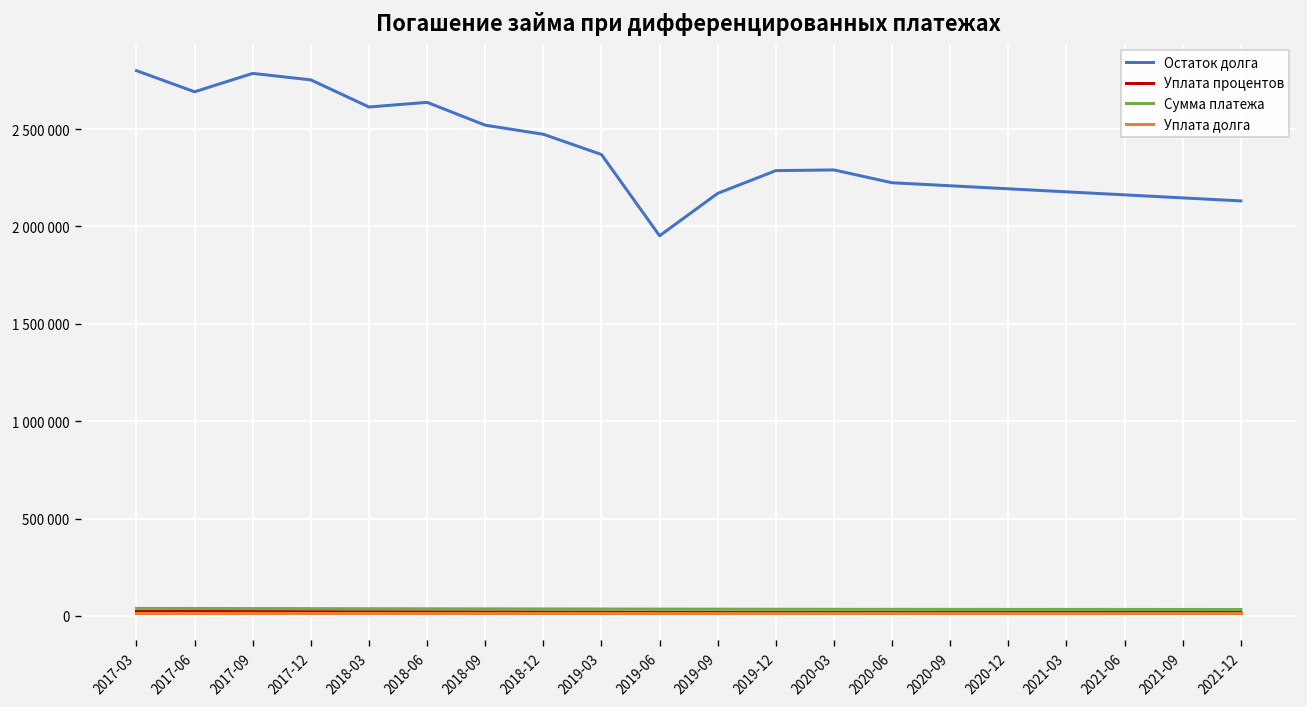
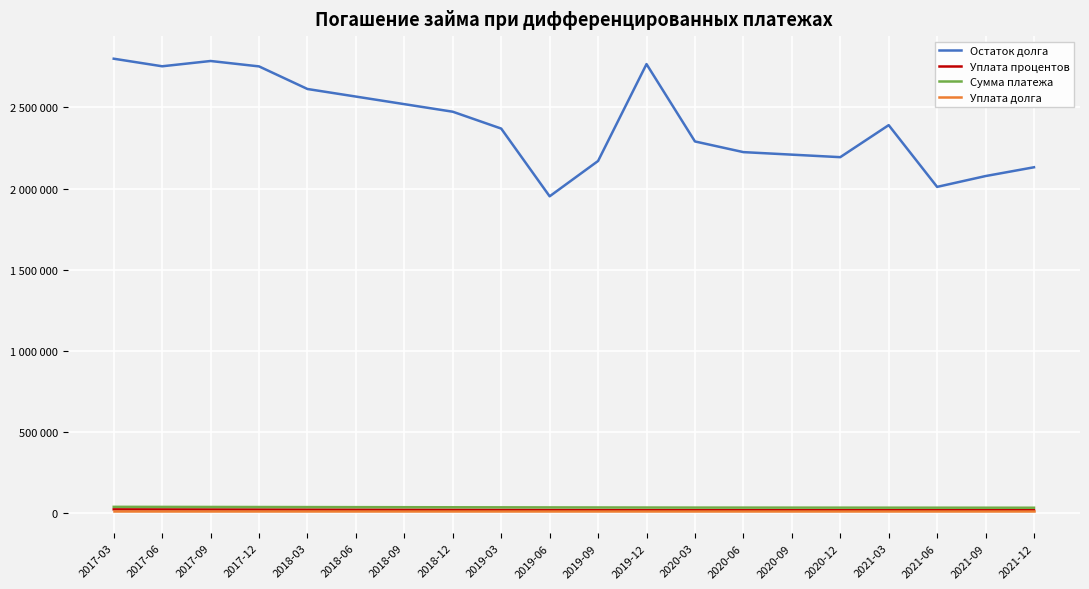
Остаток долга, 2017-06: 2690000 -> 2750000
Остаток долга, 2018-06: 2640000 -> 2570000
Остаток долга, 2019-12: 2290000 -> 2770000
Остаток долга, 2021-03: 2180000 -> 2390000
Остаток долга, 2021-06: 2160000 -> 2010000
Остаток долга, 2021-09: 2150000 -> 2080000
